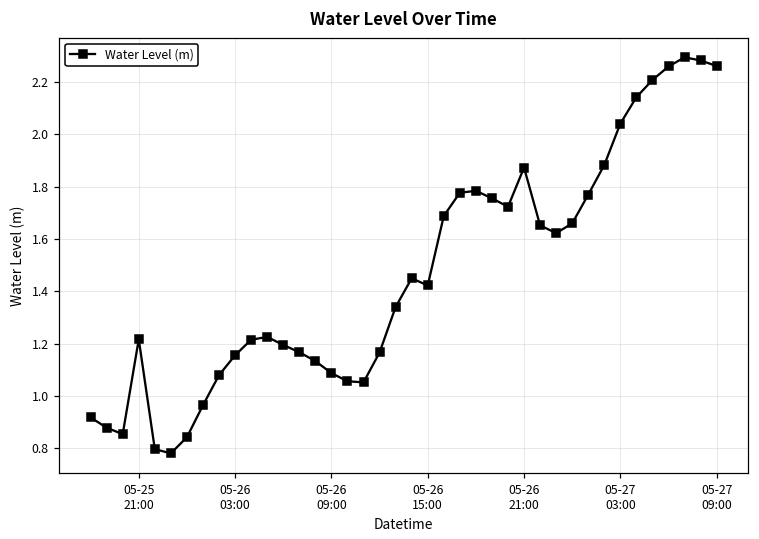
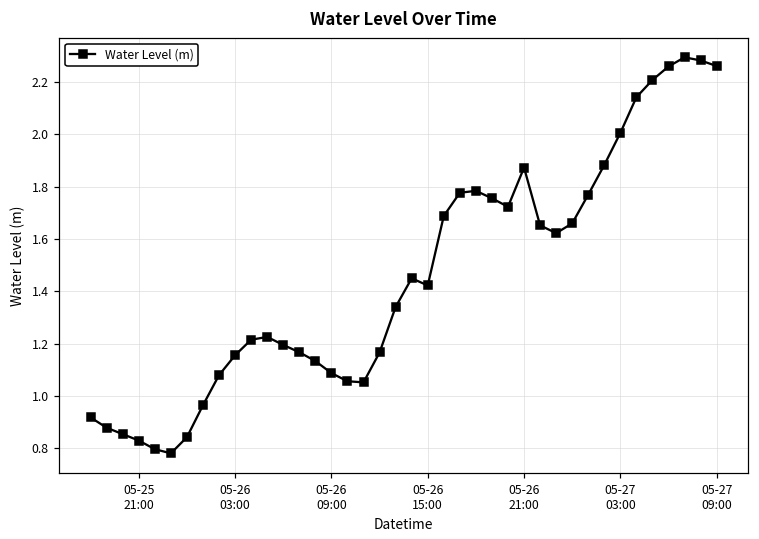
05-25 21:00: 1.22 -> 0.83
05-27 03:00: 2.04 -> 2.01
